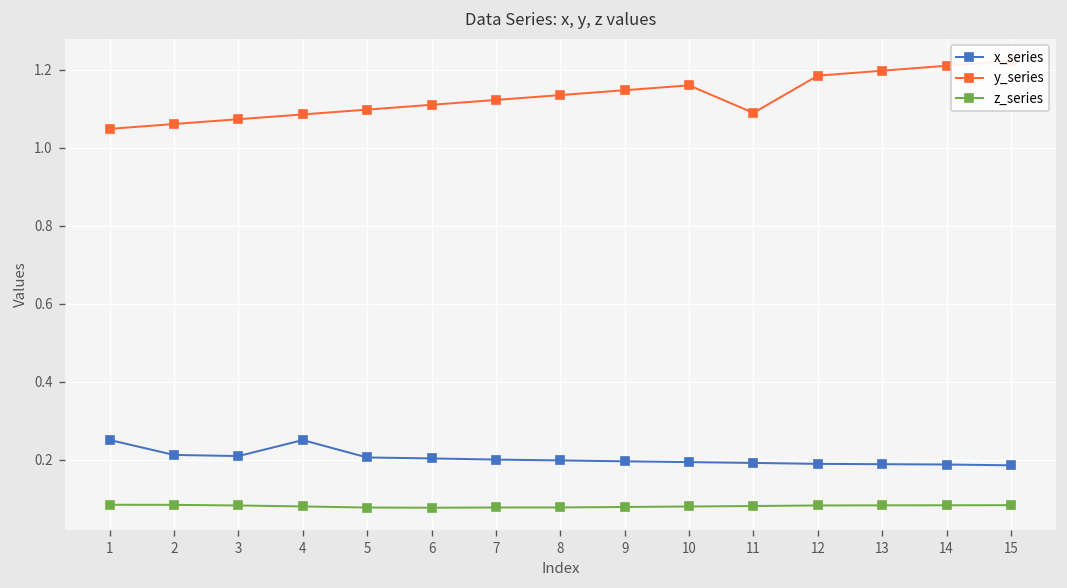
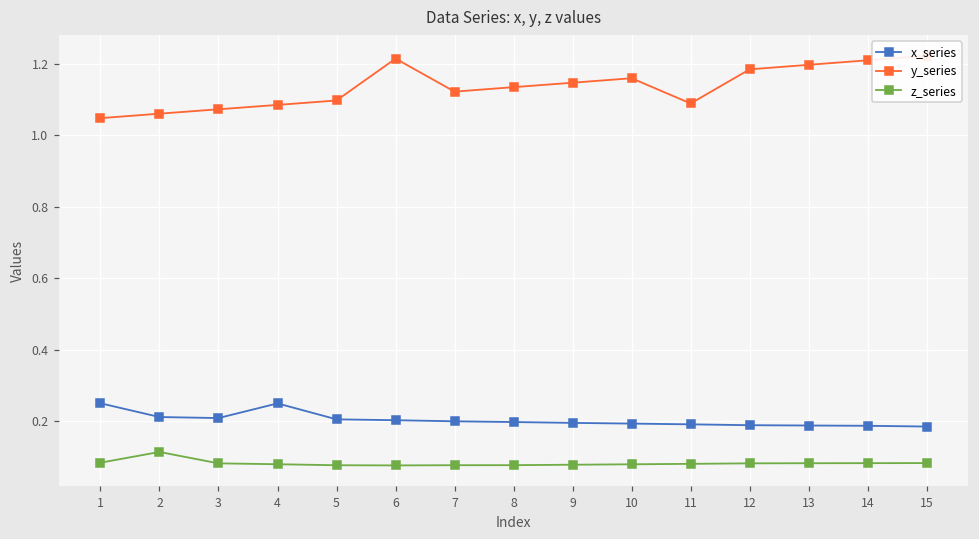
z_series, 2: 0.08 -> 0.11
y_series, 6: 1.11 -> 1.21
